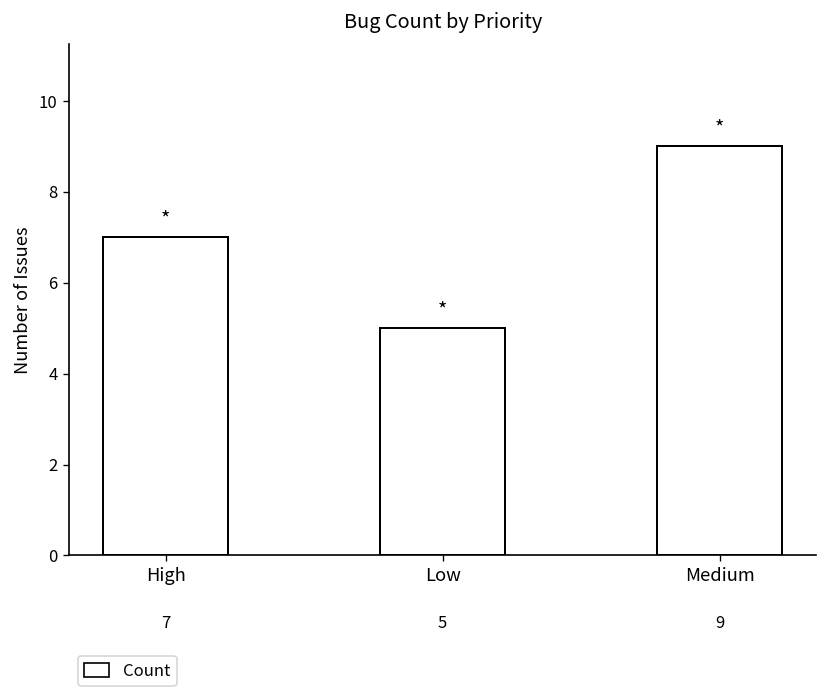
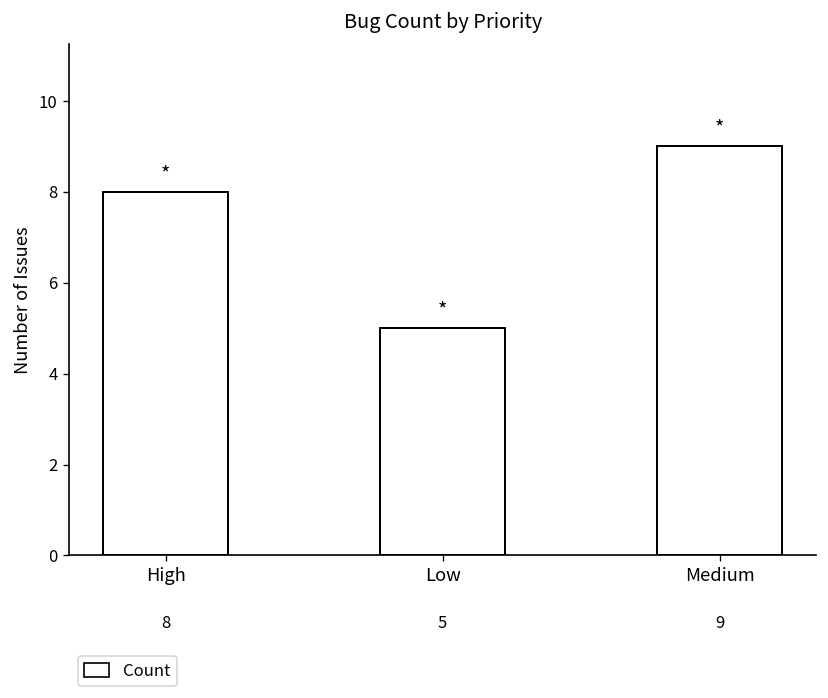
High: 7 -> 8
